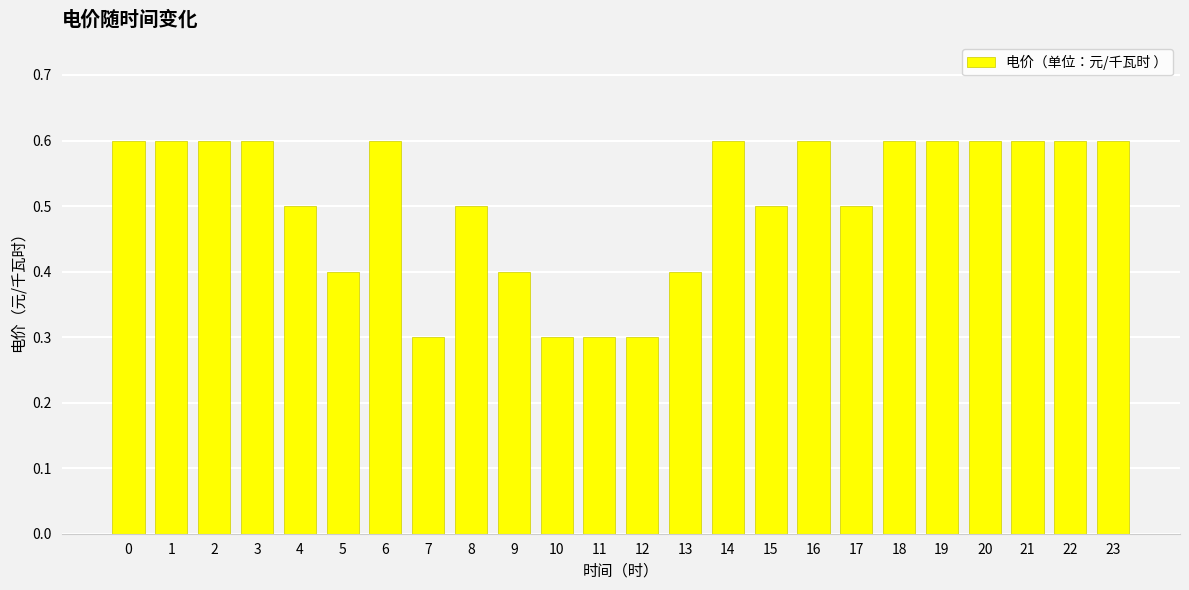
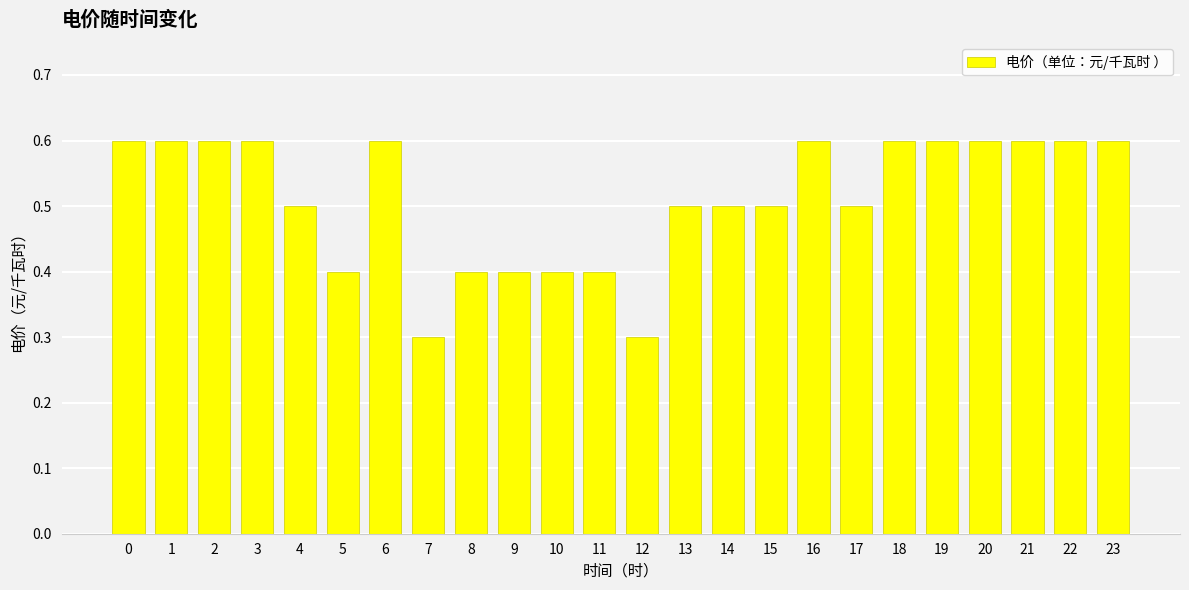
8: 0.5 -> 0.4
10: 0.3 -> 0.4
11: 0.3 -> 0.4
13: 0.4 -> 0.5
14: 0.6 -> 0.5
